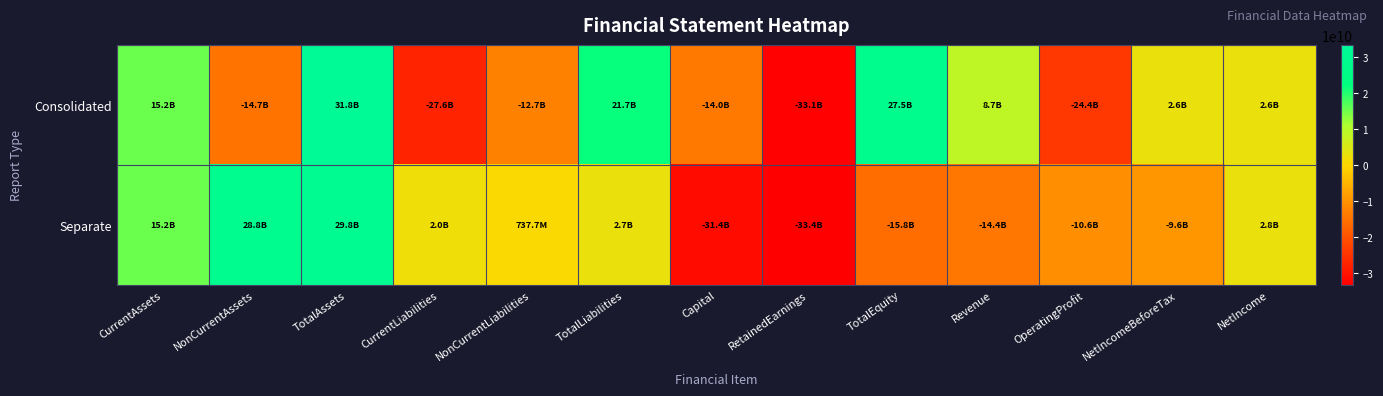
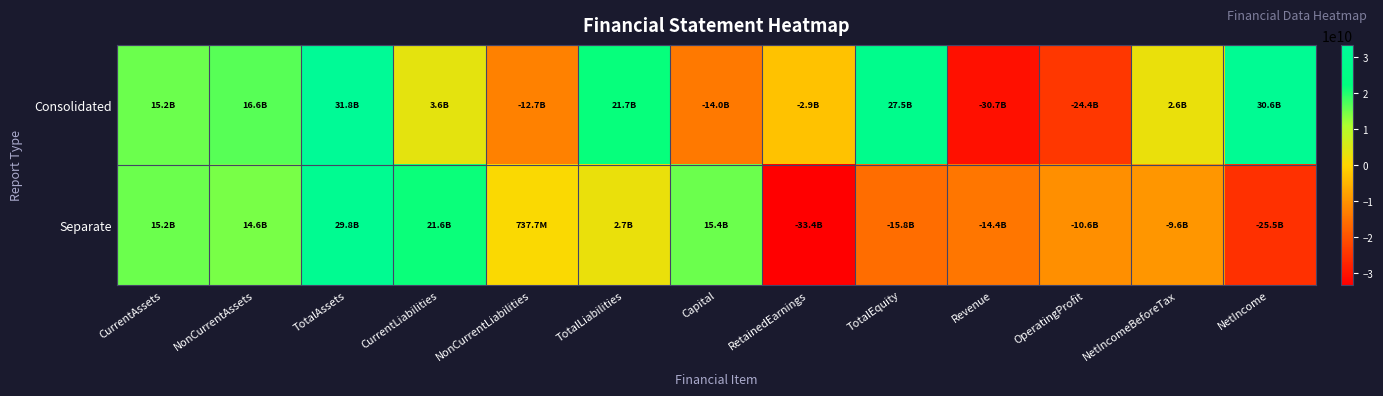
Consolidated, NonCurrentAssets: -14.7B -> 16.6B
Consolidated, CurrentLiabilities: -27.6B -> 3.6B
Consolidated, RetainedEarnings: -33.1B -> -2.9B
Consolidated, Revenue: 8.7B -> -30.7B
Consolidated, NetIncome: 2.6B -> 30.6B
Separate, NonCurrentAssets: 28.8B -> 14.6B
Separate, CurrentLiabilities: 2.0B -> 21.6B
Separate, Capital: -31.4B -> 15.4B
Separate, NetIncome: 2.8B -> -25.5B
